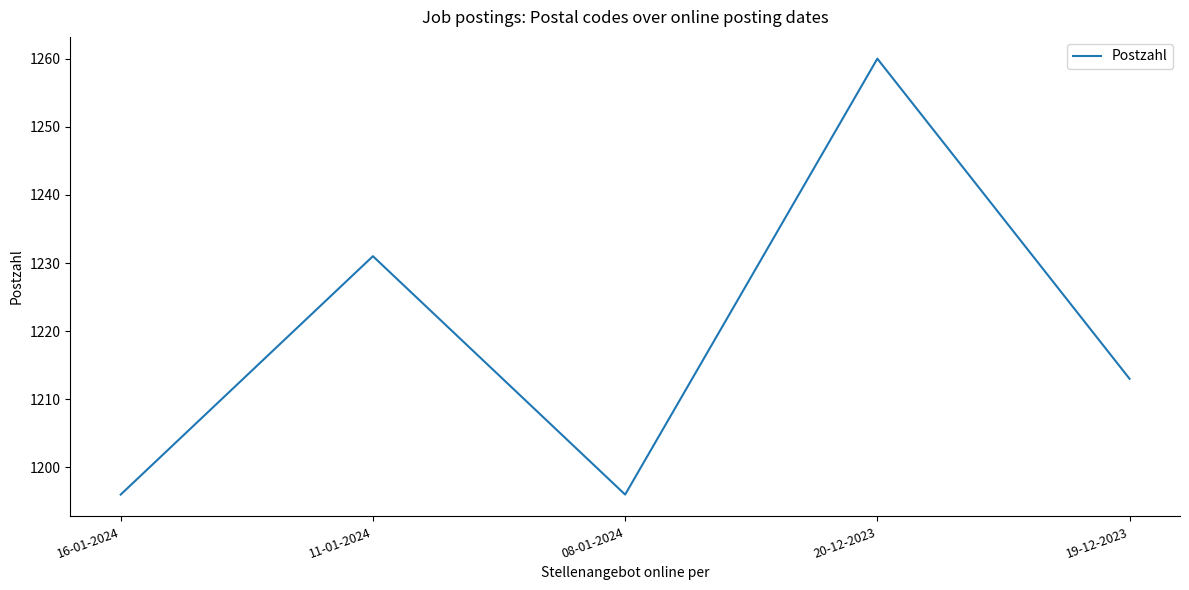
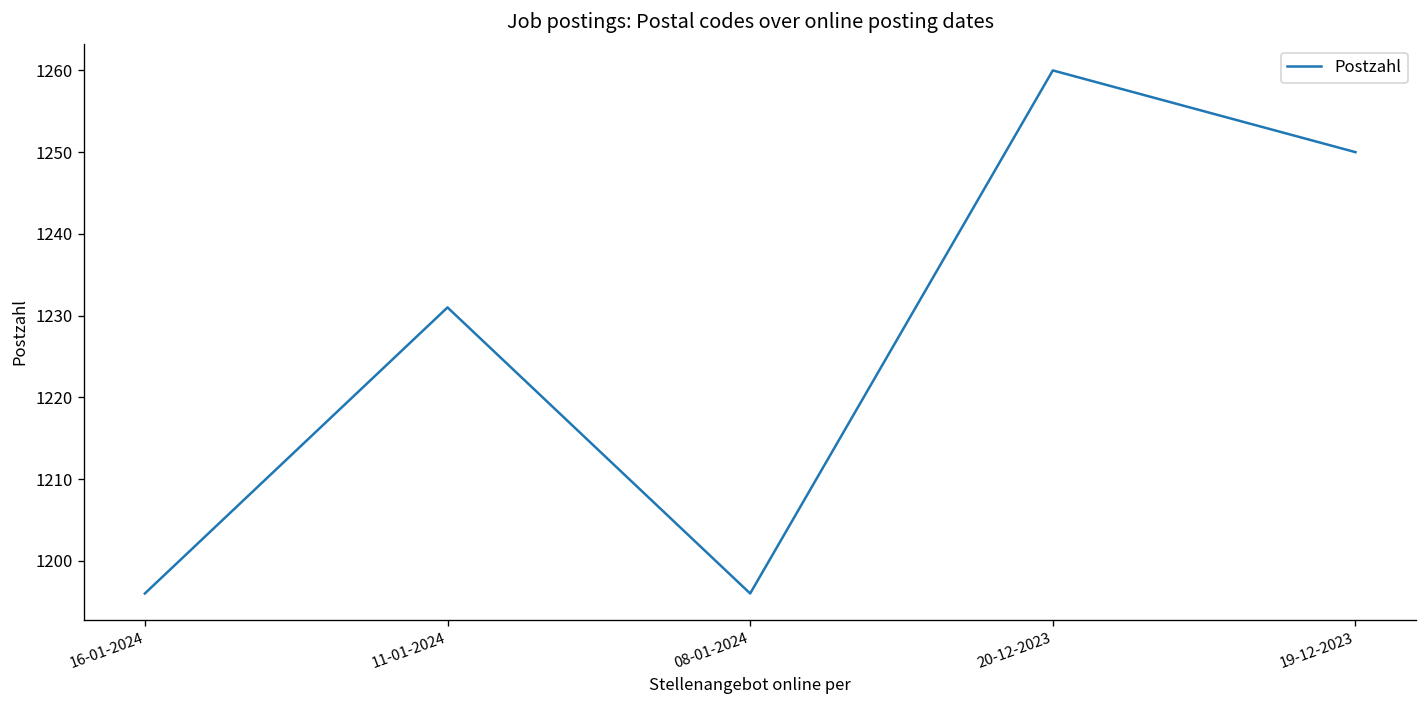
19-12-2023: 1213 -> 1250
